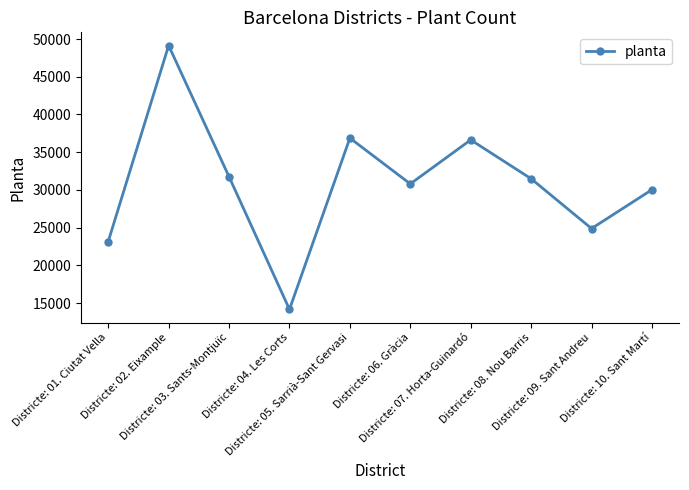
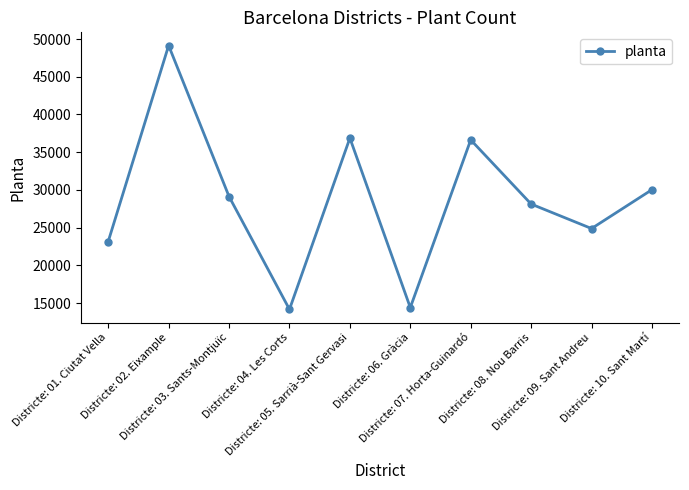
Districte: 03. Sants-Montjuïc: 32000 -> 29000
Districte: 06. Gràcia: 31000 -> 14000
Districte: 08. Nou Barris: 31000 -> 28000
